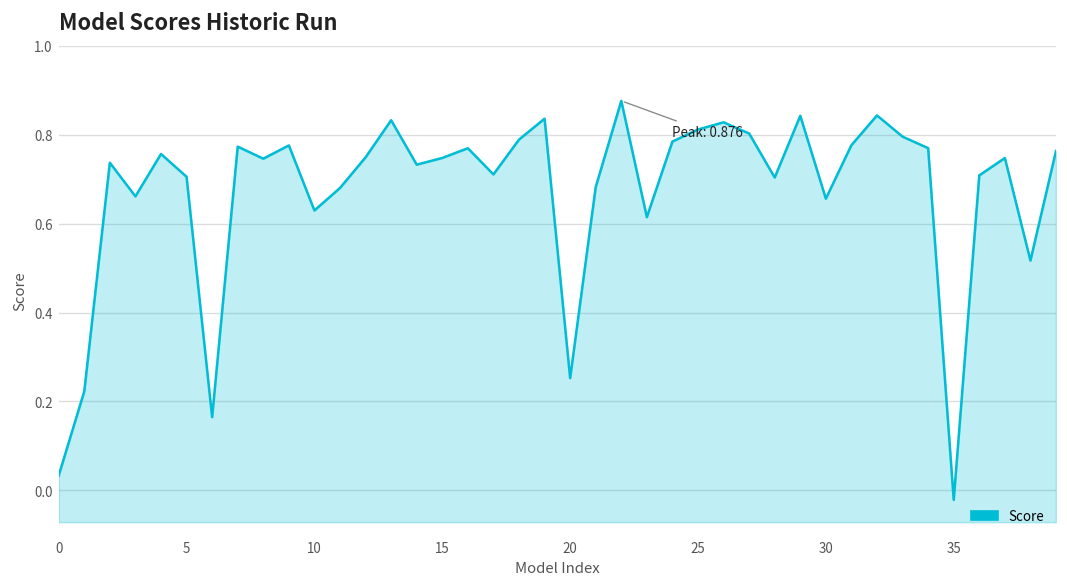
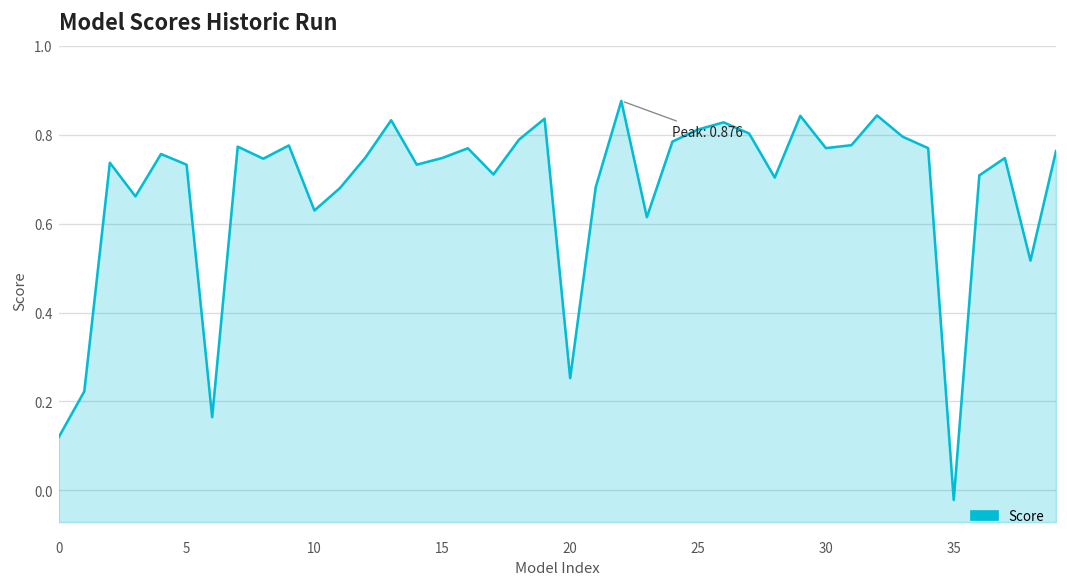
0: 0.03 -> 0.12
5: 0.71 -> 0.73
30: 0.66 -> 0.77
